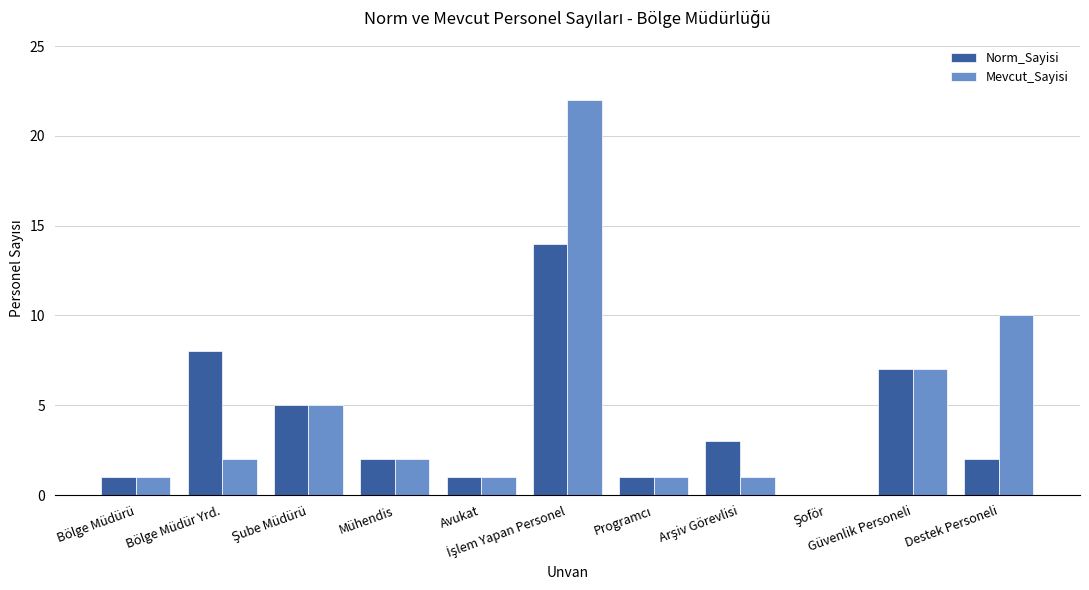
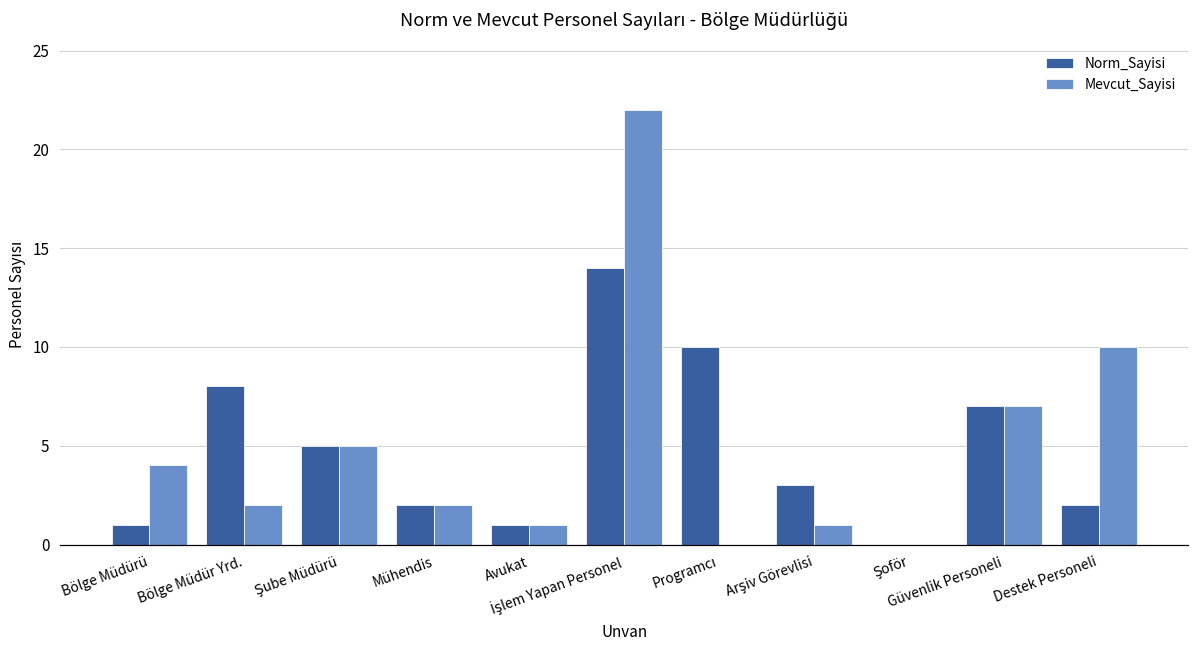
Mevcut_Sayisi, Bölge Müdürü: 1 -> 4
Norm_Sayisi, Programcı: 1 -> 10
Mevcut_Sayisi, Programcı: 1 -> 0
